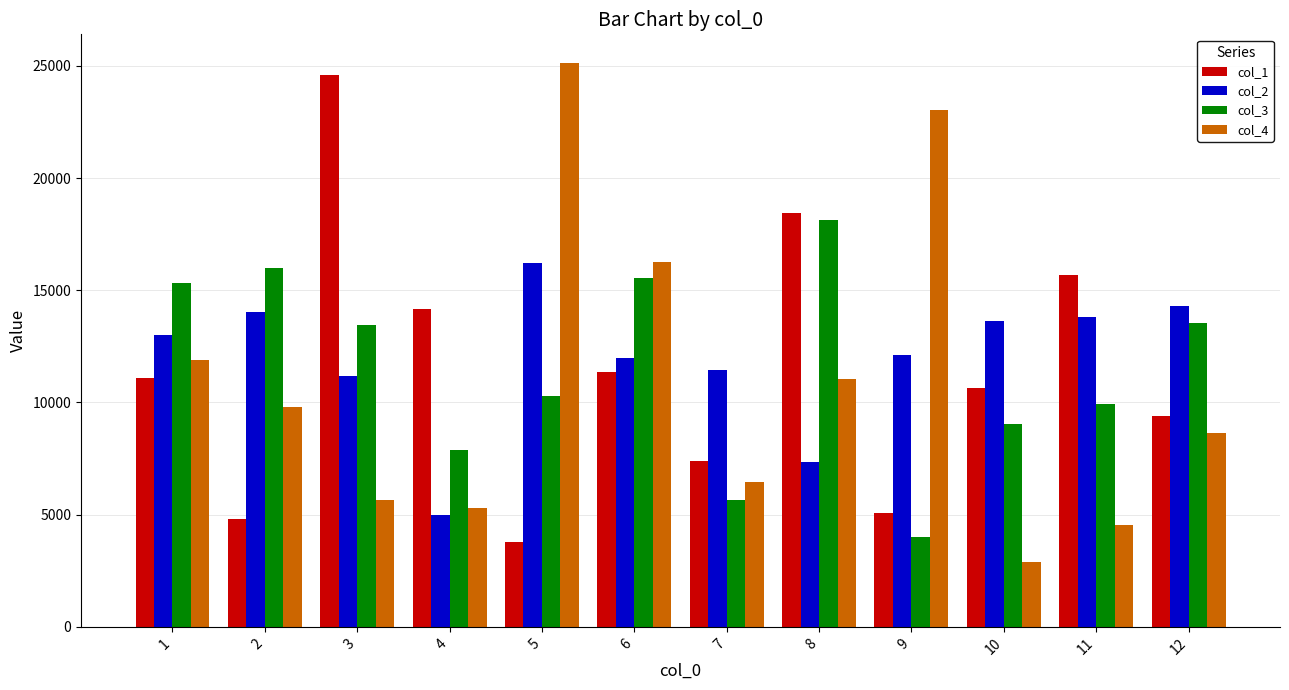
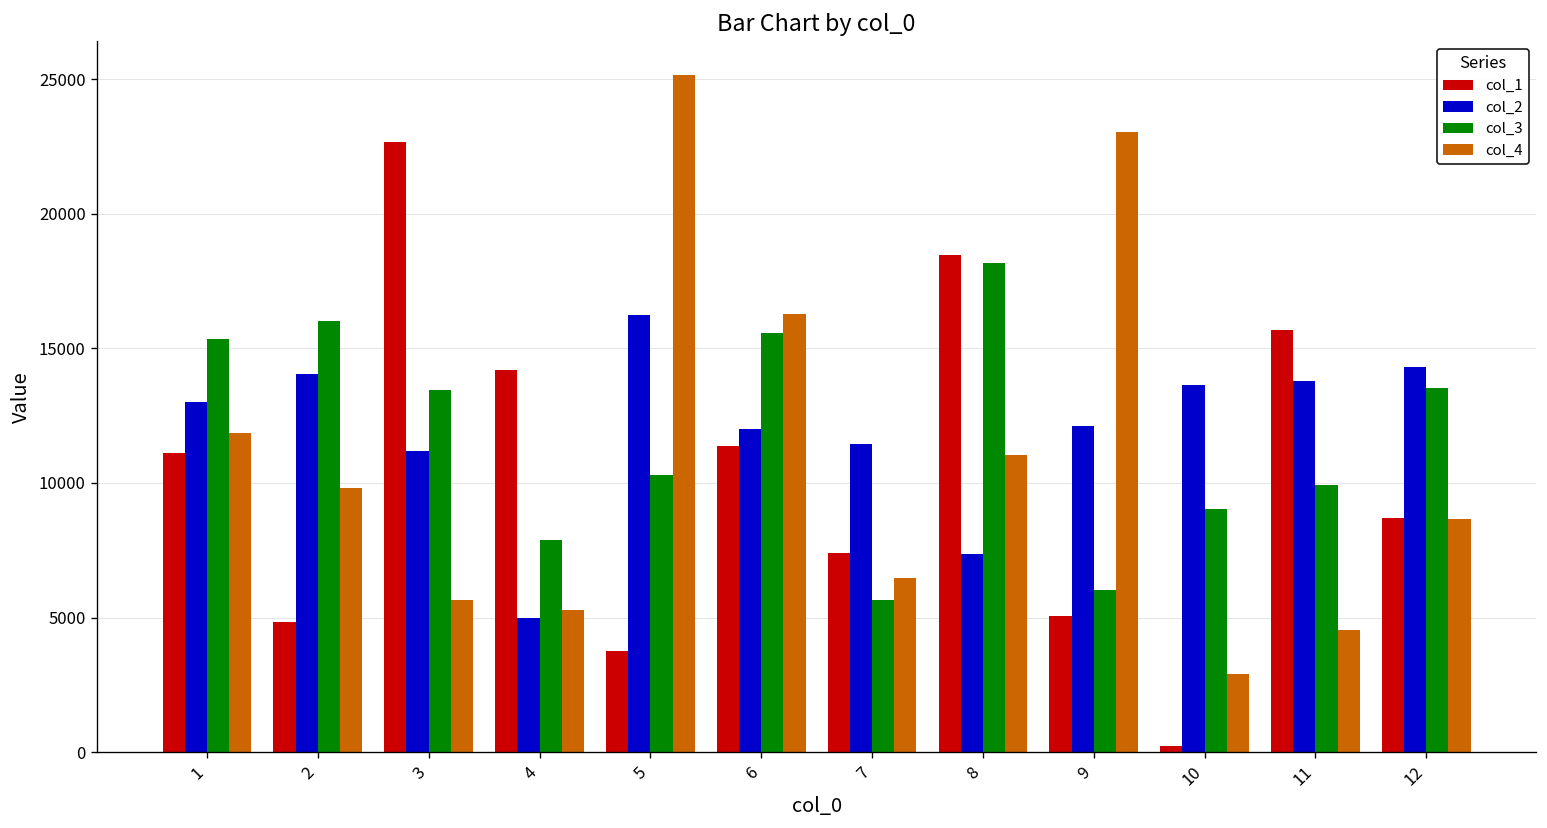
col_1, 3: 24600 -> 22700
col_3, 9: 4000 -> 6000
col_1, 10: 10600 -> 200
col_1, 12: 9400 -> 8700
